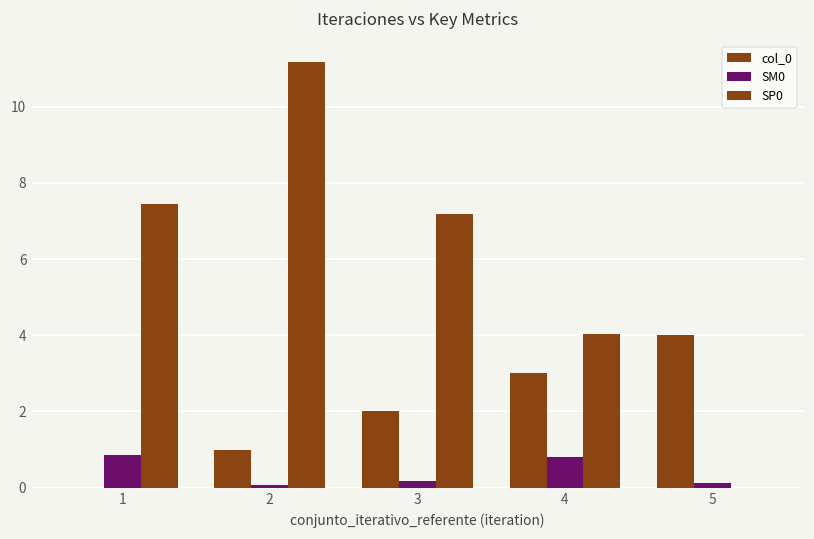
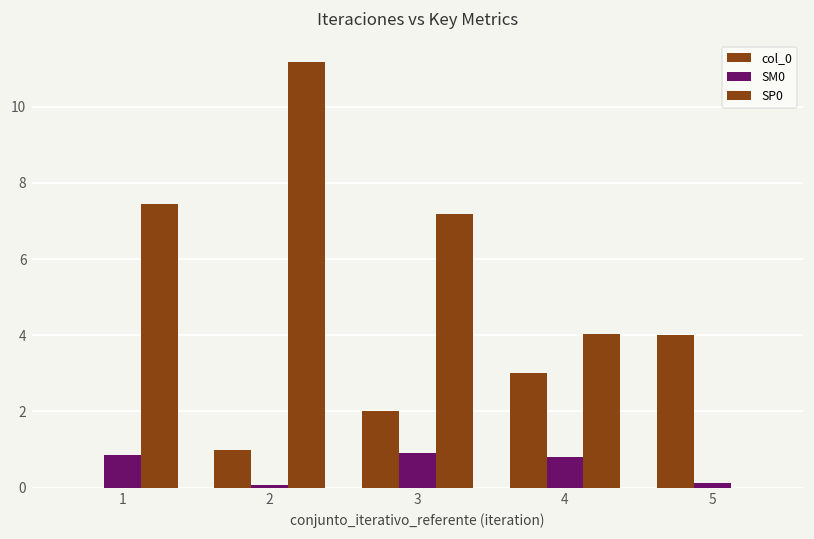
SM0, 3: 0.2 -> 0.9
